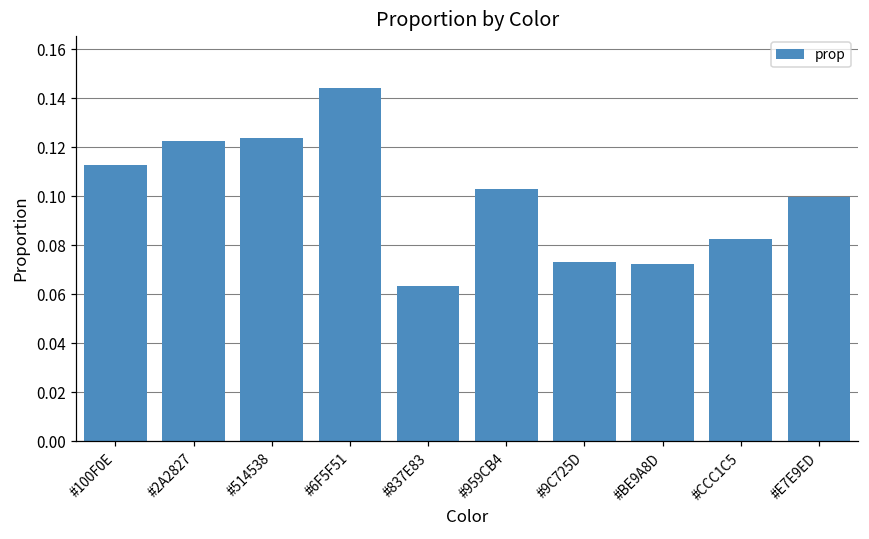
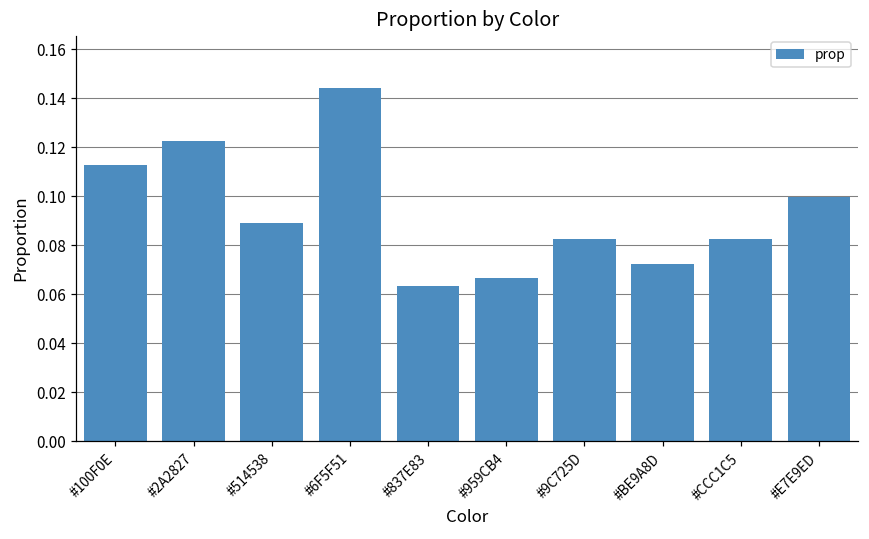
#514538: 0.124 -> 0.089
#959CB4: 0.103 -> 0.067
#9C725D: 0.073 -> 0.083
